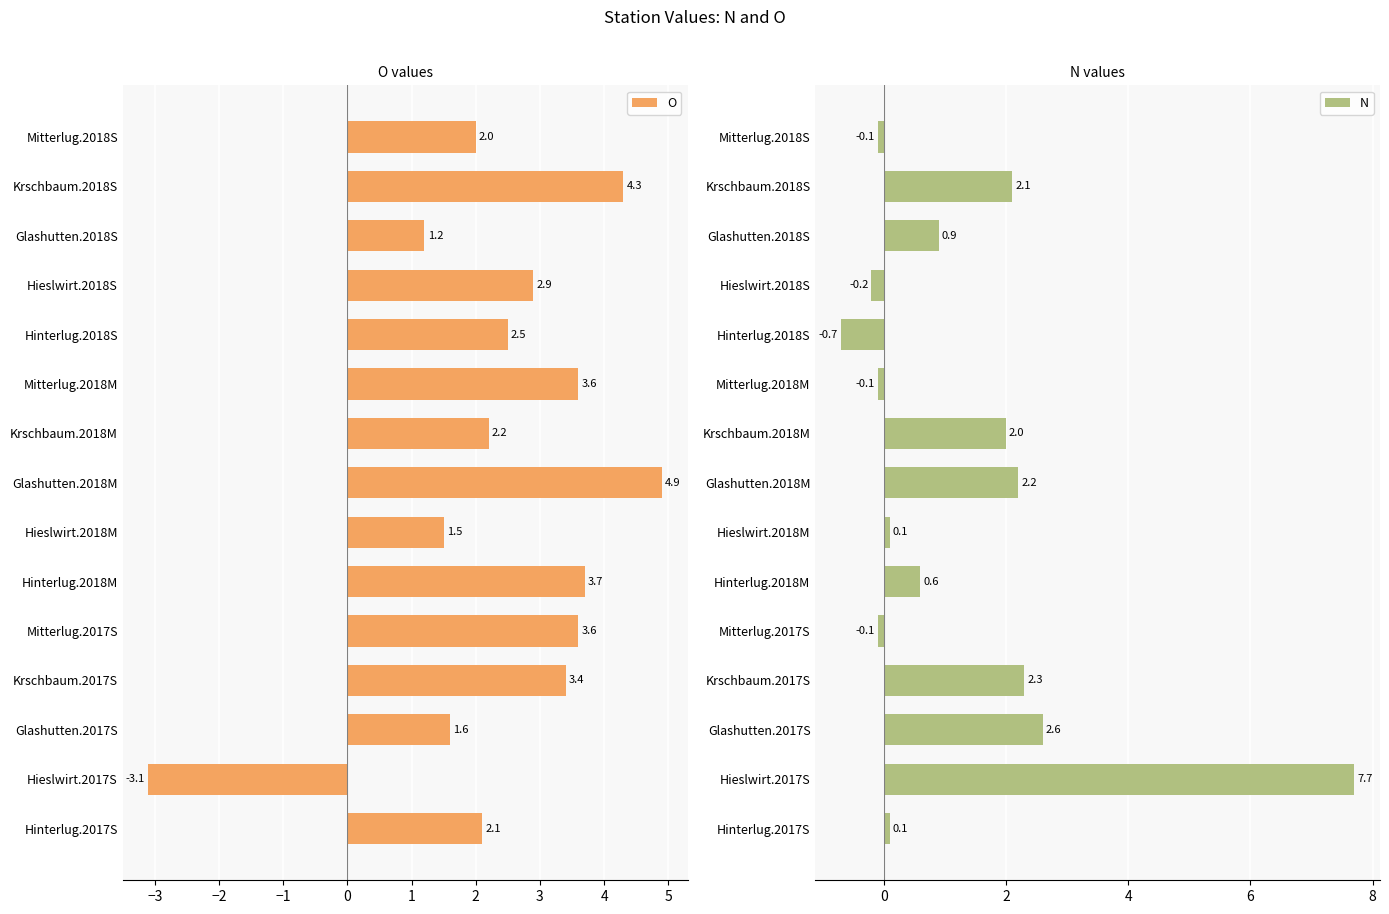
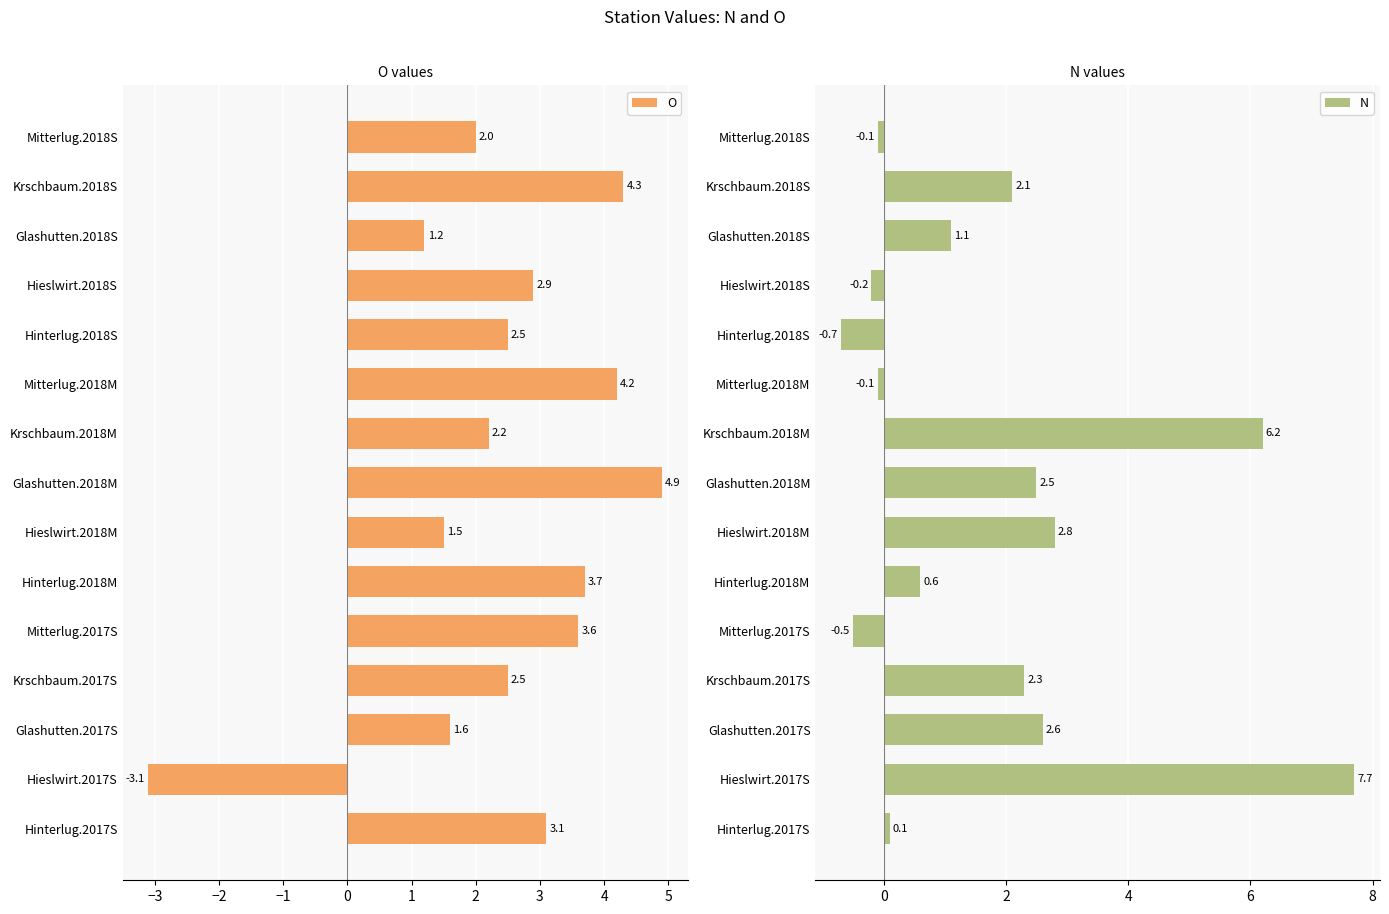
O values, Mitterlug.2018M: 3.6 -> 4.2
O values, Krschbaum.2017S: 3.4 -> 2.5
O values, Hinterlug.2017S: 2.1 -> 3.1
N values, Glashutten.2018S: 0.9 -> 1.1
N values, Krschbaum.2018M: 2.0 -> 6.2
N values, Glashutten.2018M: 2.2 -> 2.5
N values, Hieslwirt.2018M: 0.1 -> 2.8
N values, Mitterlug.2017S: -0.1 -> -0.5
